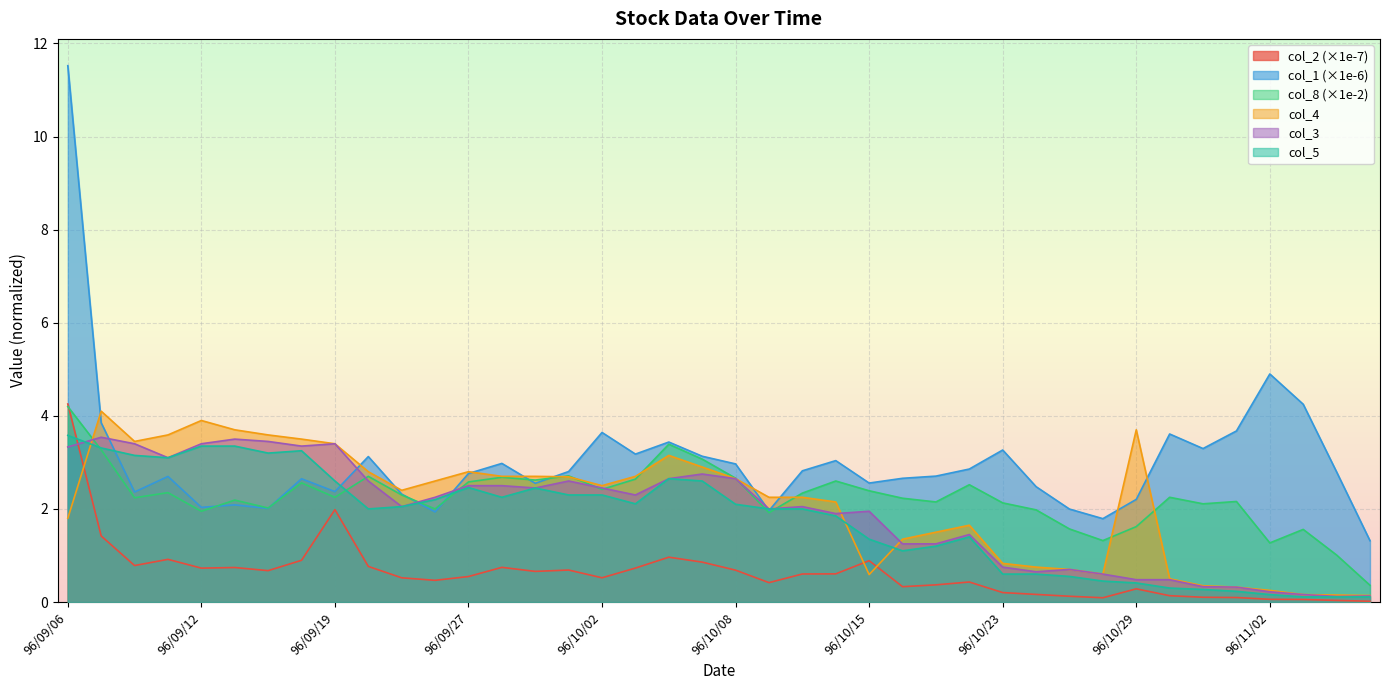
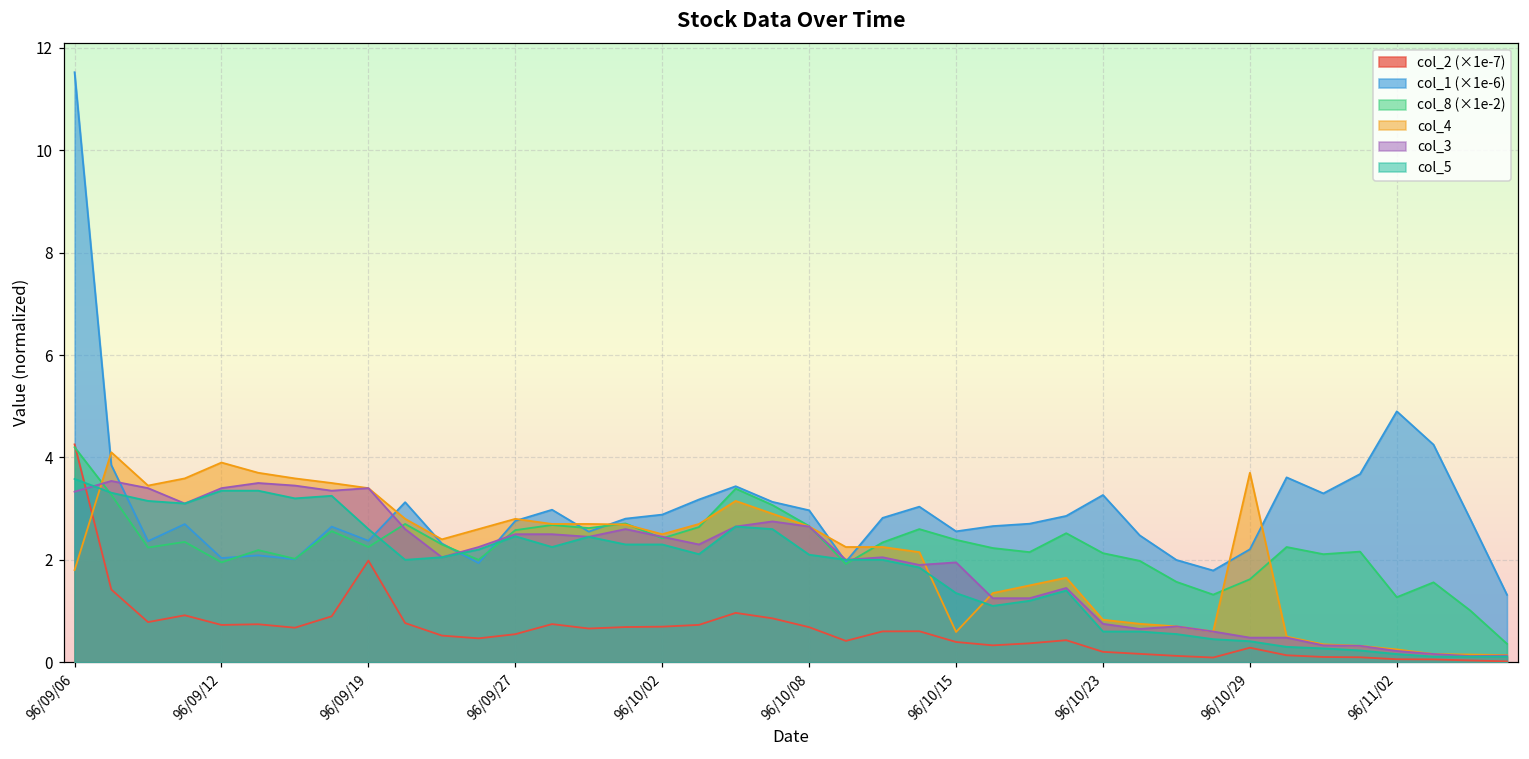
col_2 (×1e-7), 96/10/02: 0.5 -> 0.7
col_1 (×1e-6), 96/10/02: 3.6 -> 2.9
col_2 (×1e-7), 96/10/15: 0.9 -> 0.4
